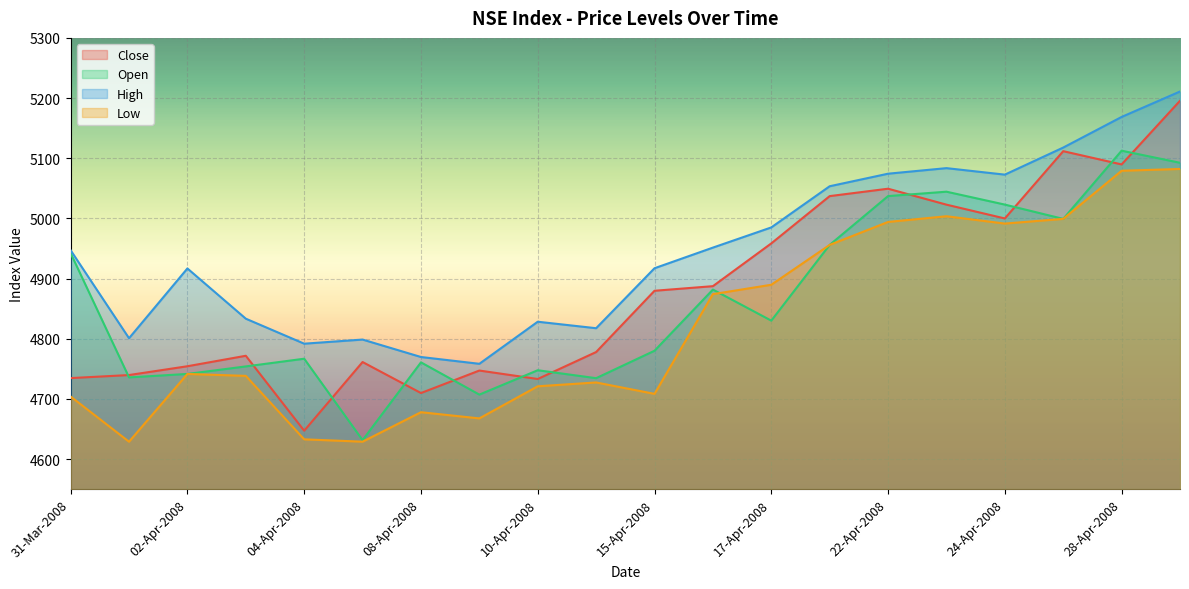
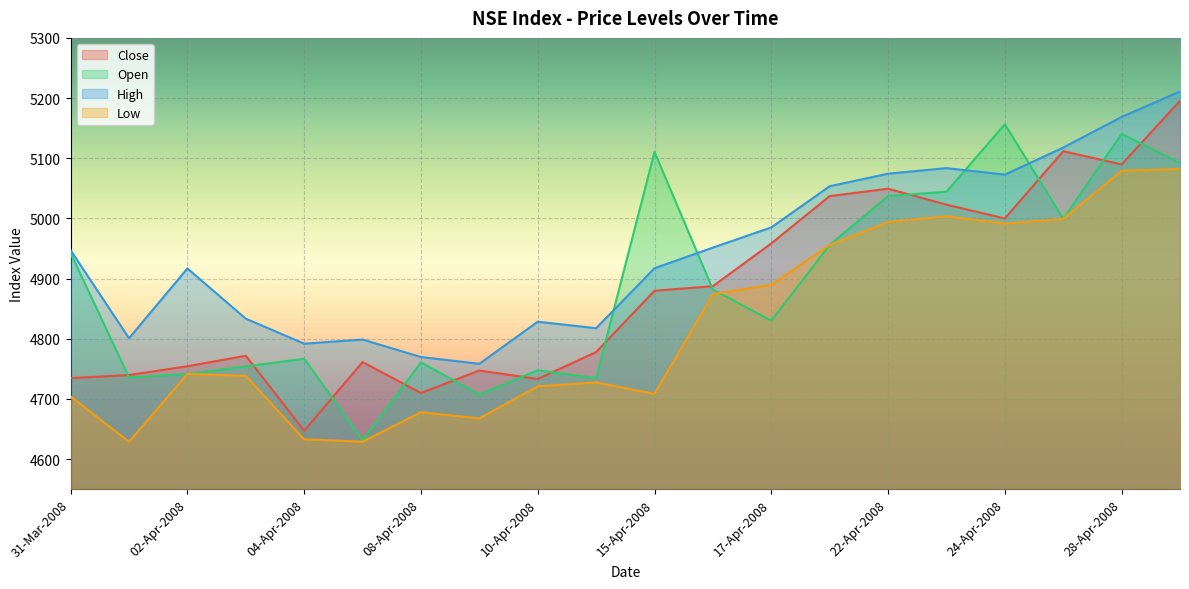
Open, 15-Apr-2008: 4780 -> 5110
Open, 24-Apr-2008: 5020 -> 5160
Open, 28-Apr-2008: 5110 -> 5140
